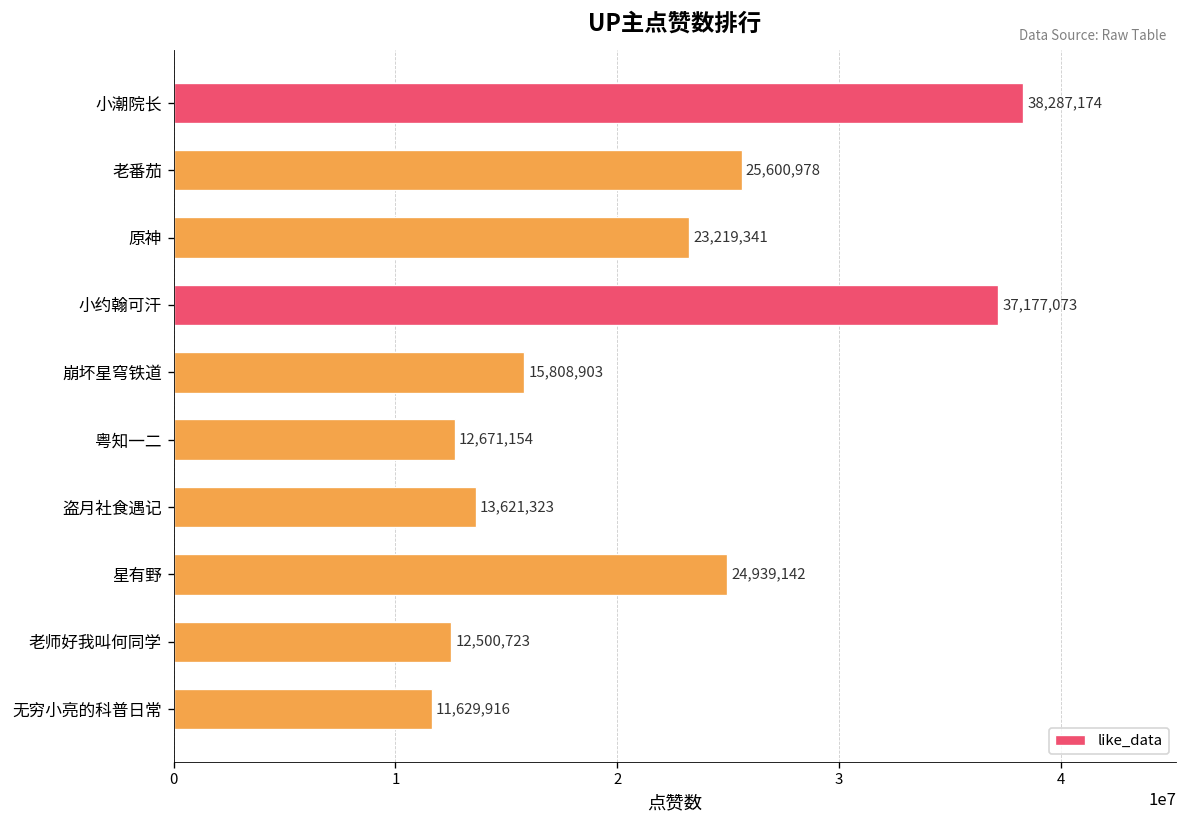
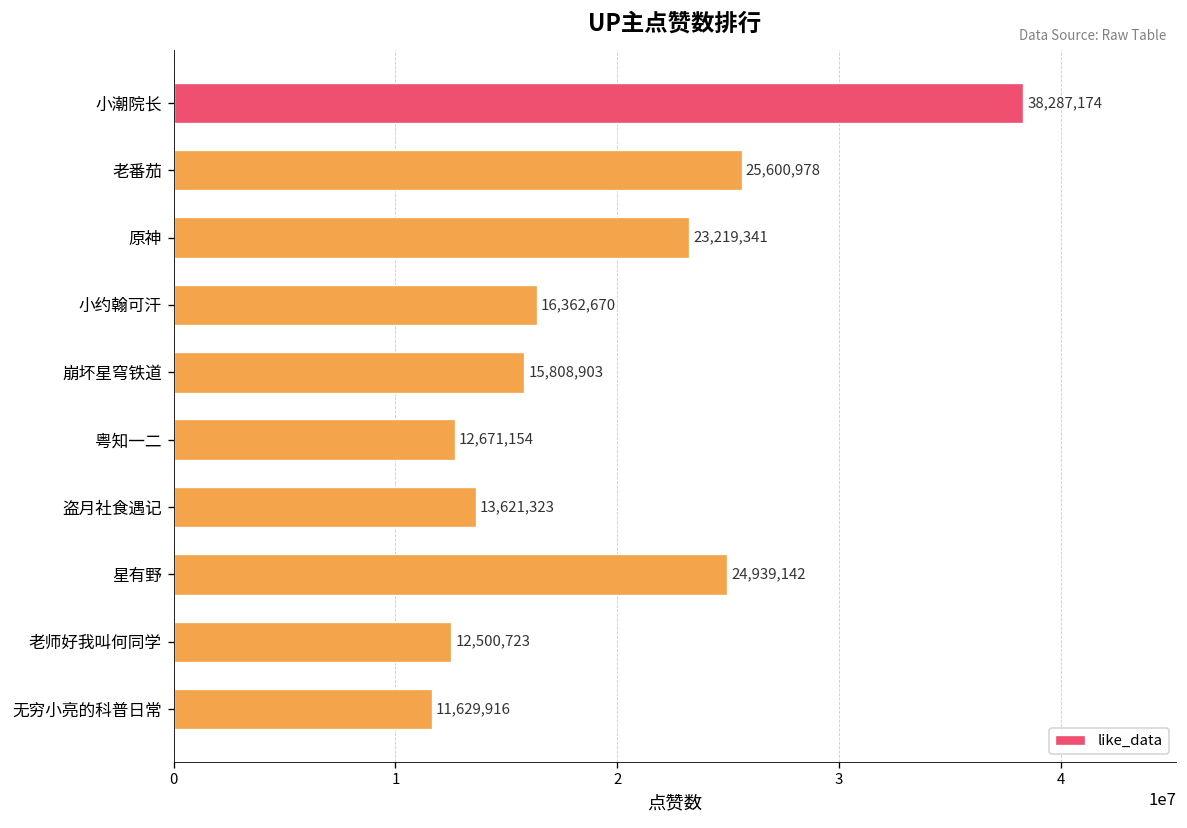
小约翰可汗: 37,177,073 -> 16,362,670
